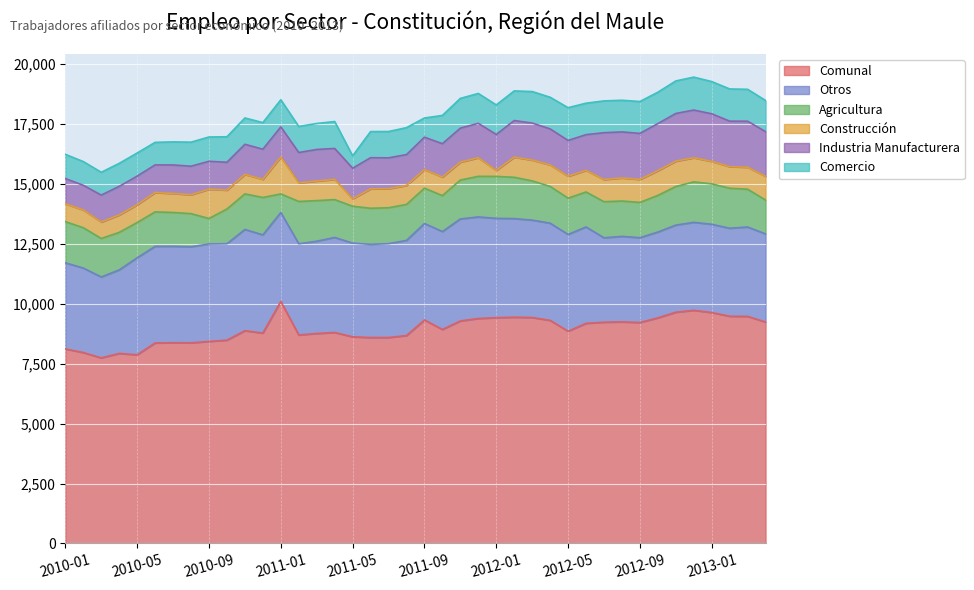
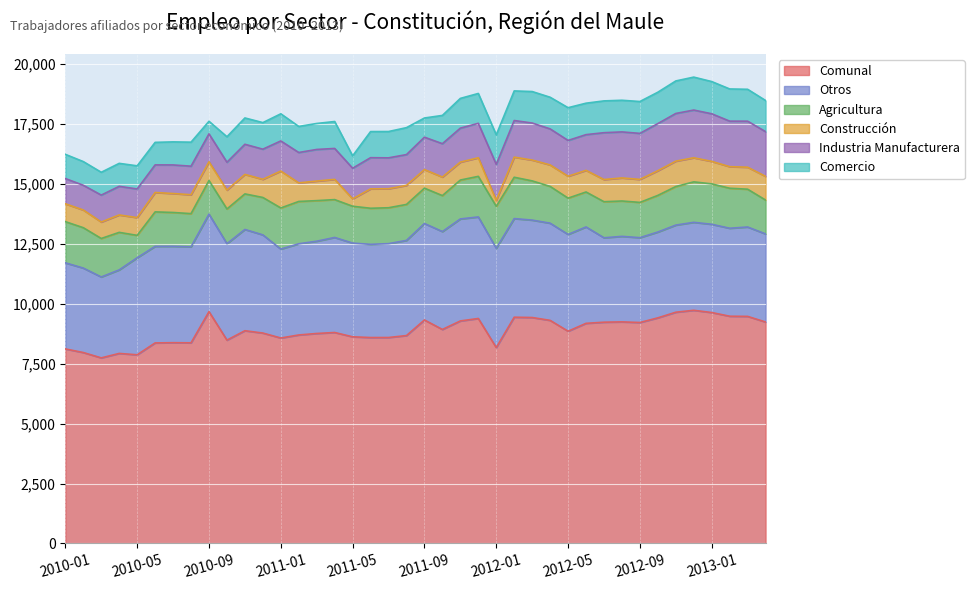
Agricultura, 2010-05: 1,500 -> 900
Comunal, 2010-09: 8,400 -> 9,700
Agricultura, 2010-09: 1,100 -> 1,400
Construcción, 2010-09: 1,200 -> 800
Comercio, 2010-09: 1,000 -> 500
Comunal, 2011-01: 10,100 -> 8,600
Agricultura, 2011-01: 800 -> 1,700
Comunal, 2012-01: 9,400 -> 8,200
